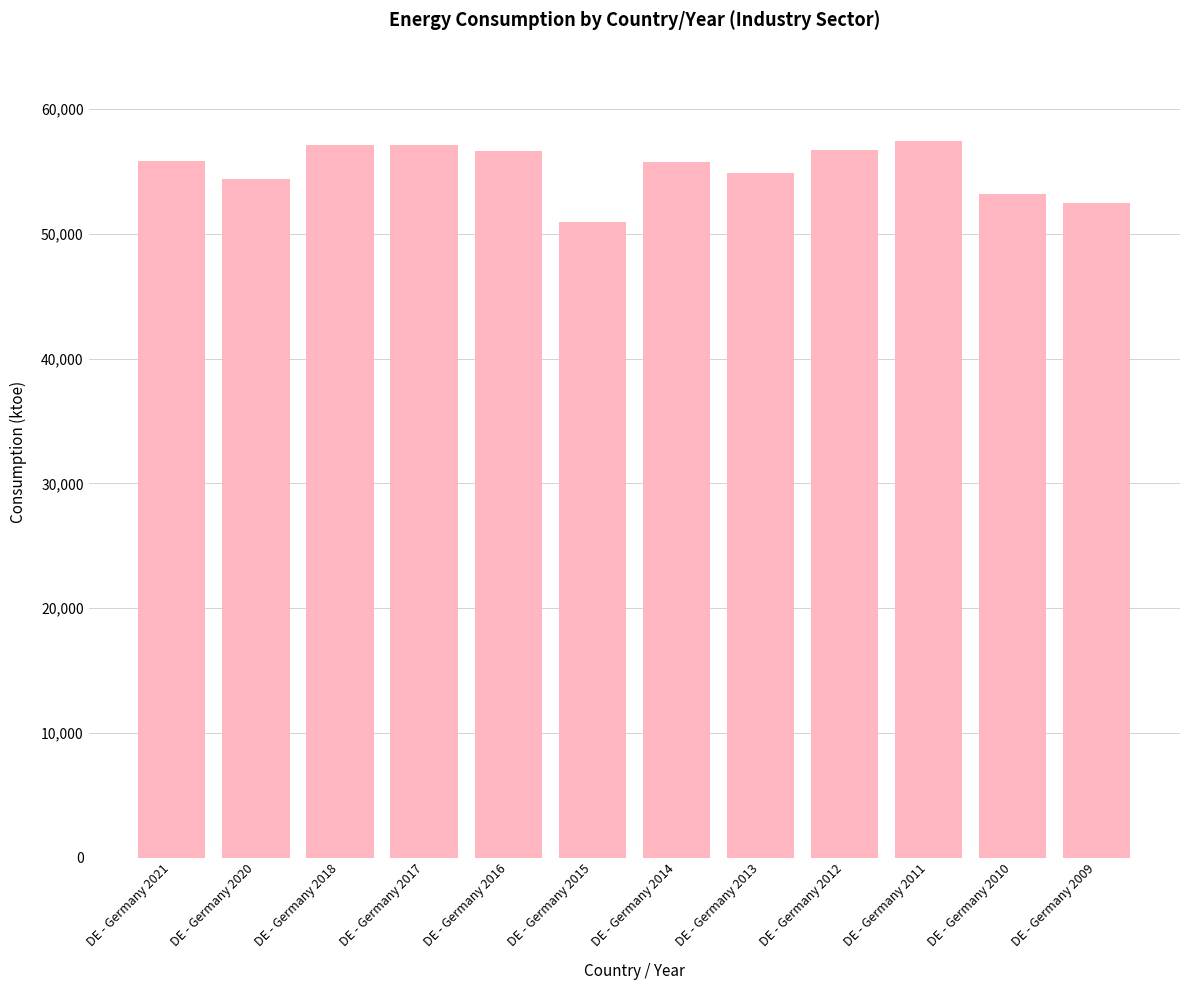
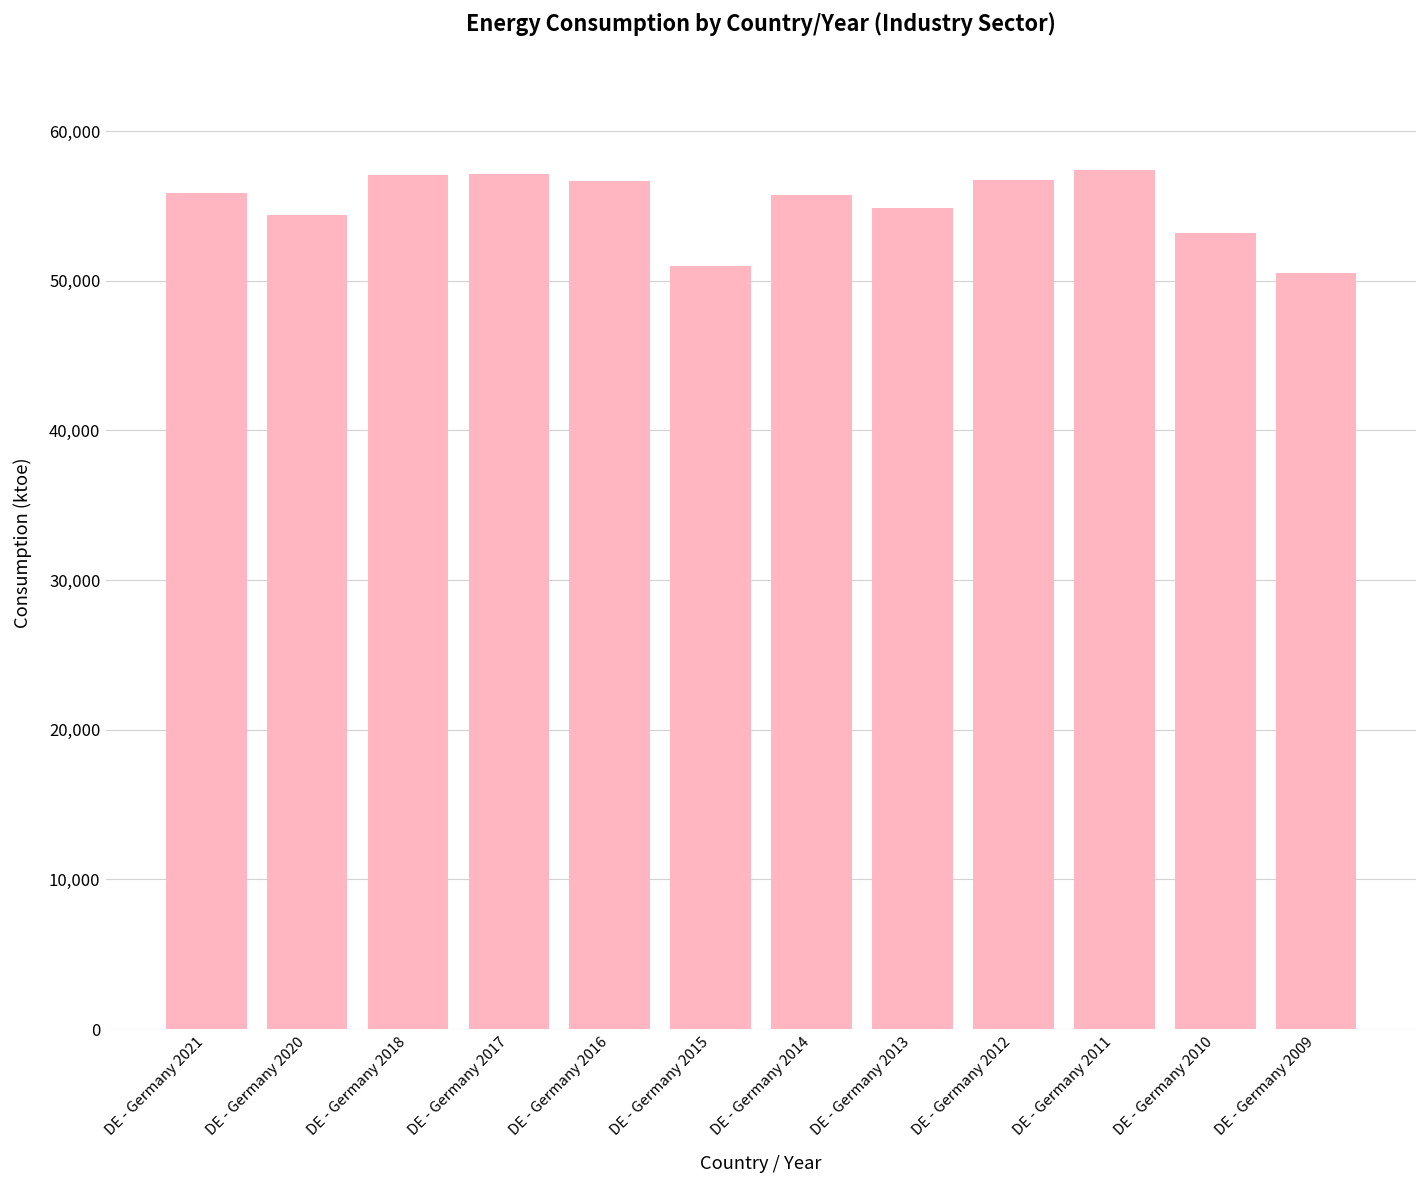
DE - Germany 2009: 52,500 -> 50,500
